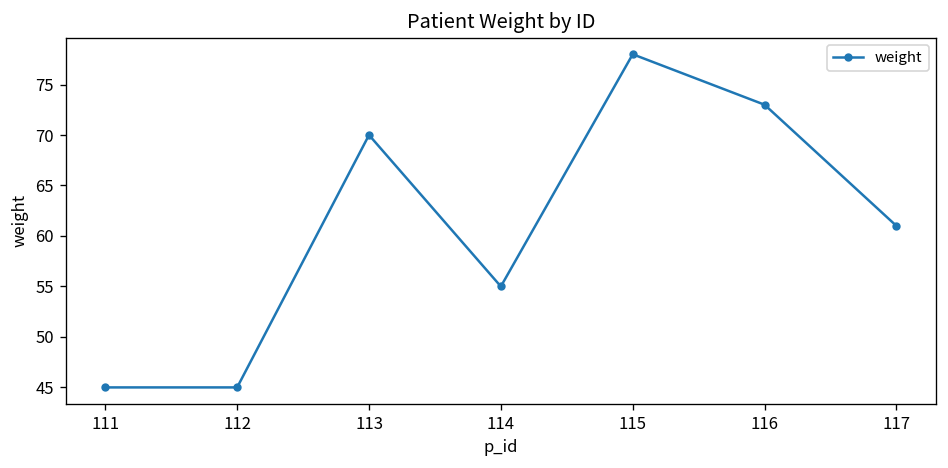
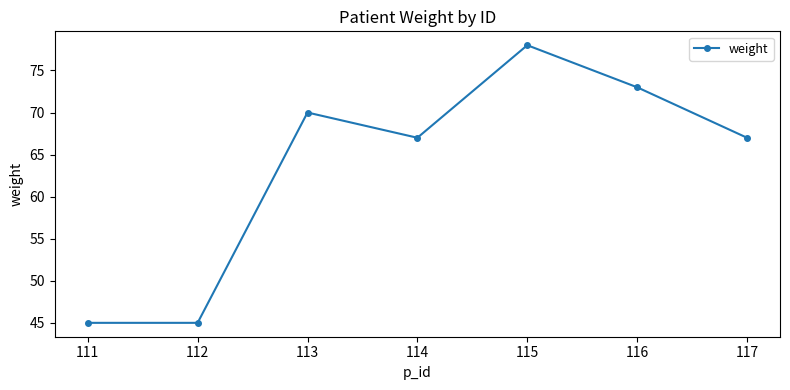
114: 55 -> 67
117: 61 -> 67
